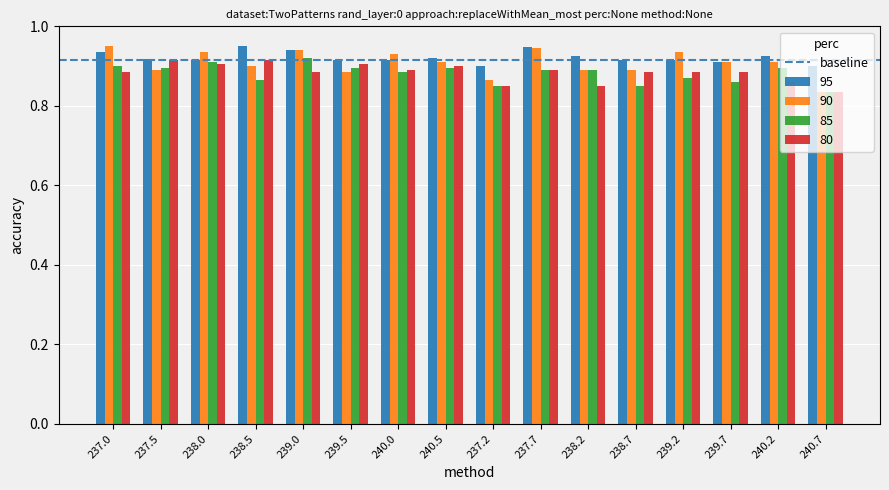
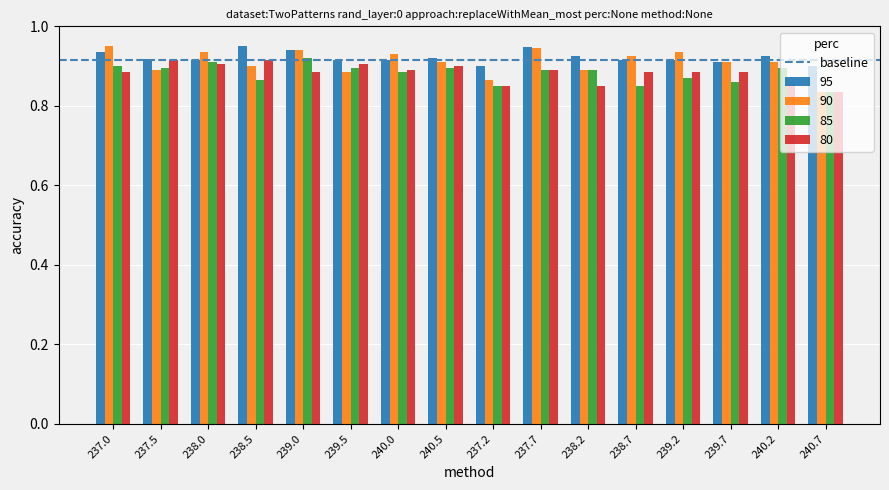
90, 238.7: 0.89 -> 0.93
